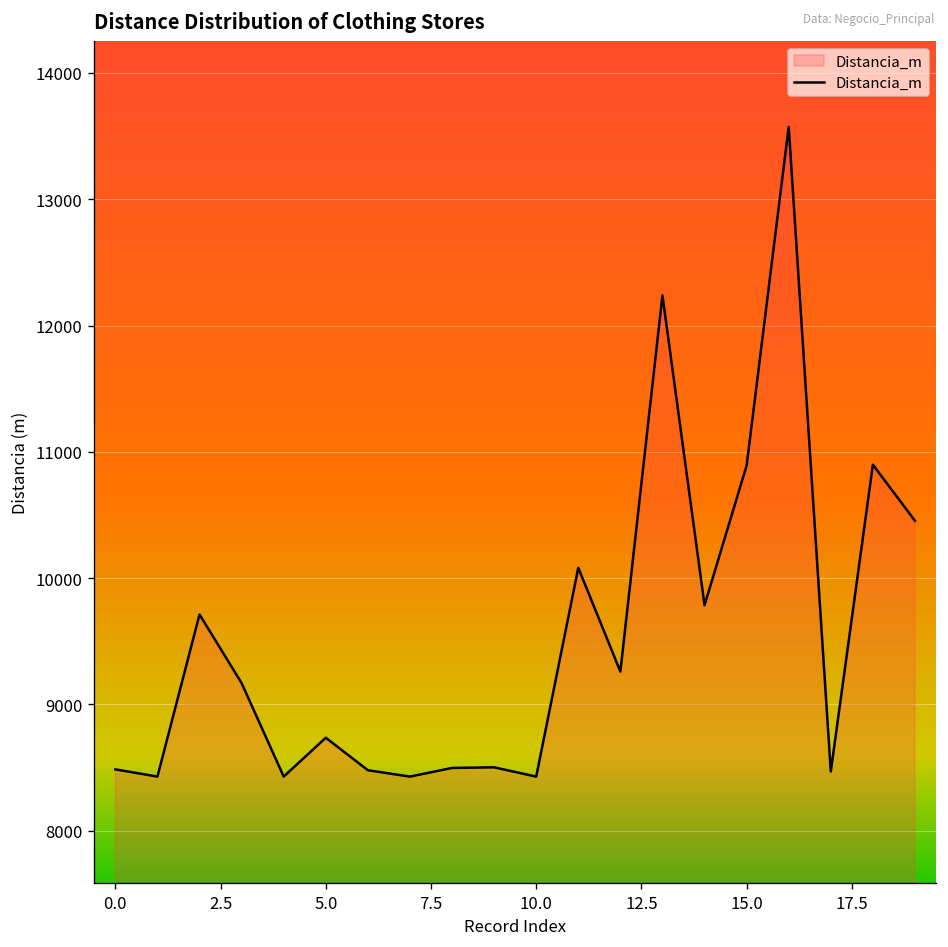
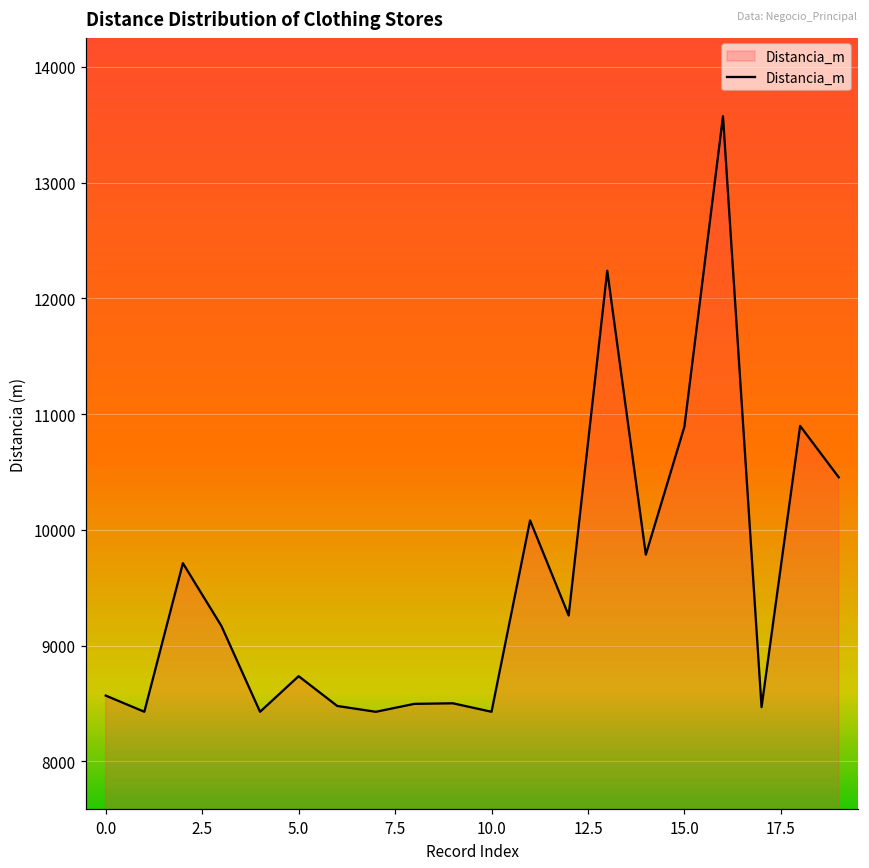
0.0: 8490 -> 8570
